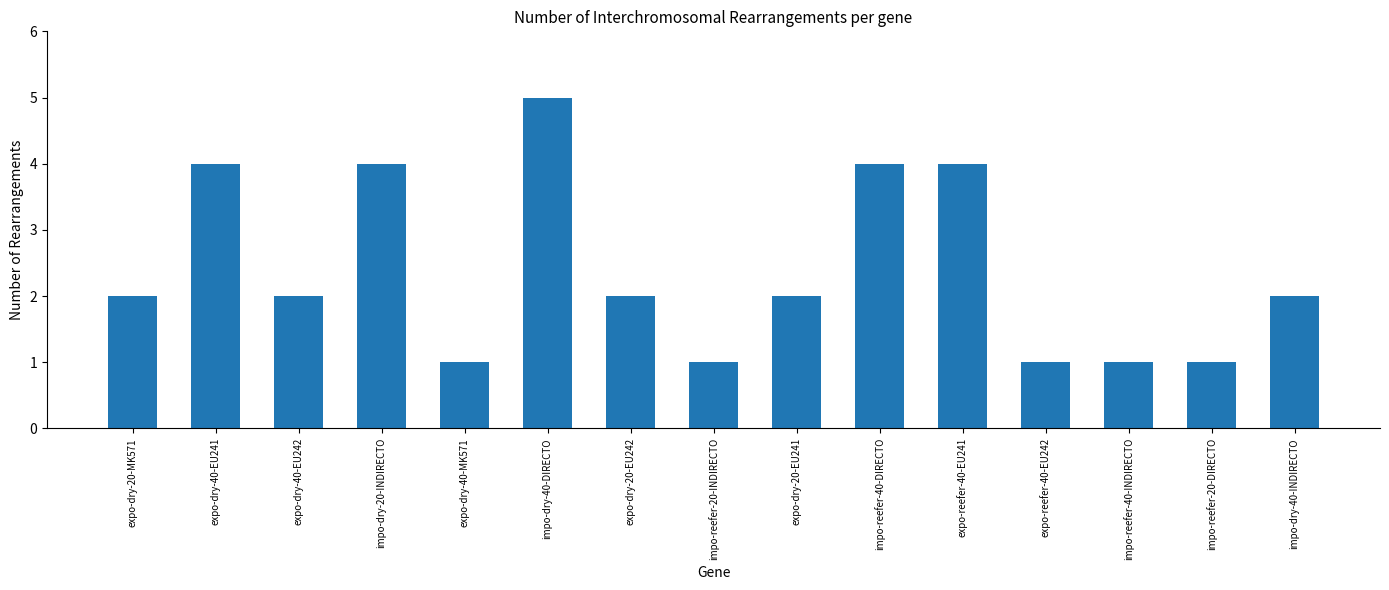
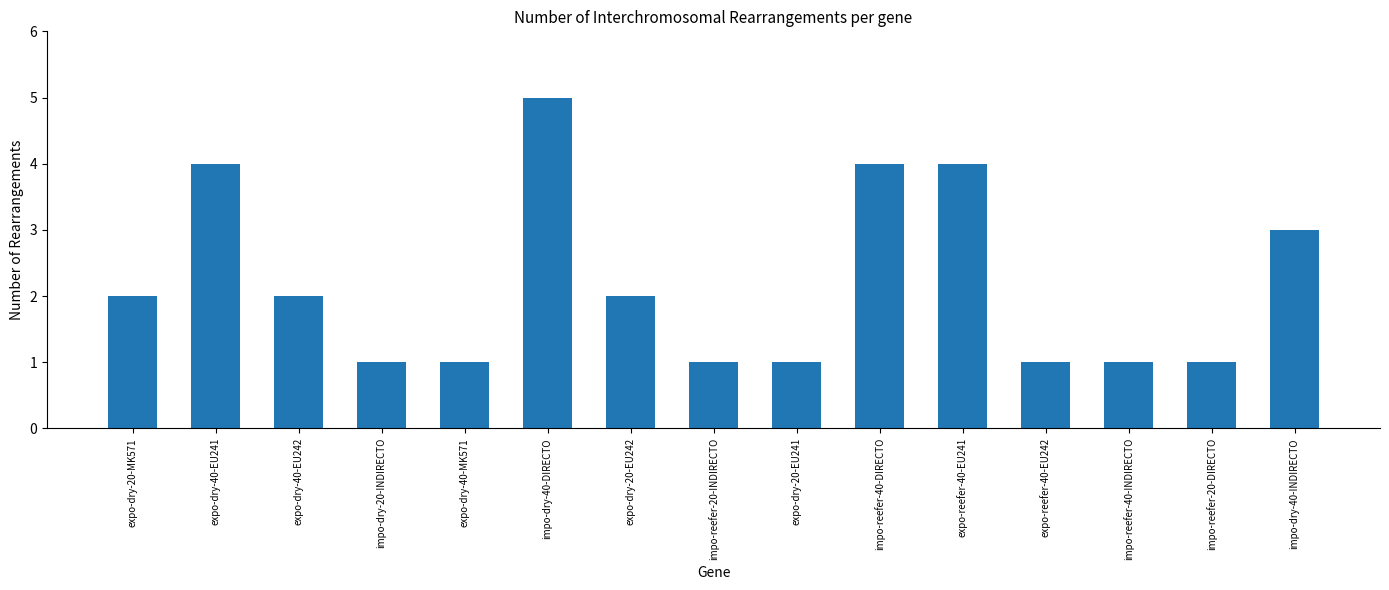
impo-dry-20-INDIRECTO: 4 -> 1
expo-dry-20-EU241: 2 -> 1
impo-dry-40-INDIRECTO: 2 -> 3
